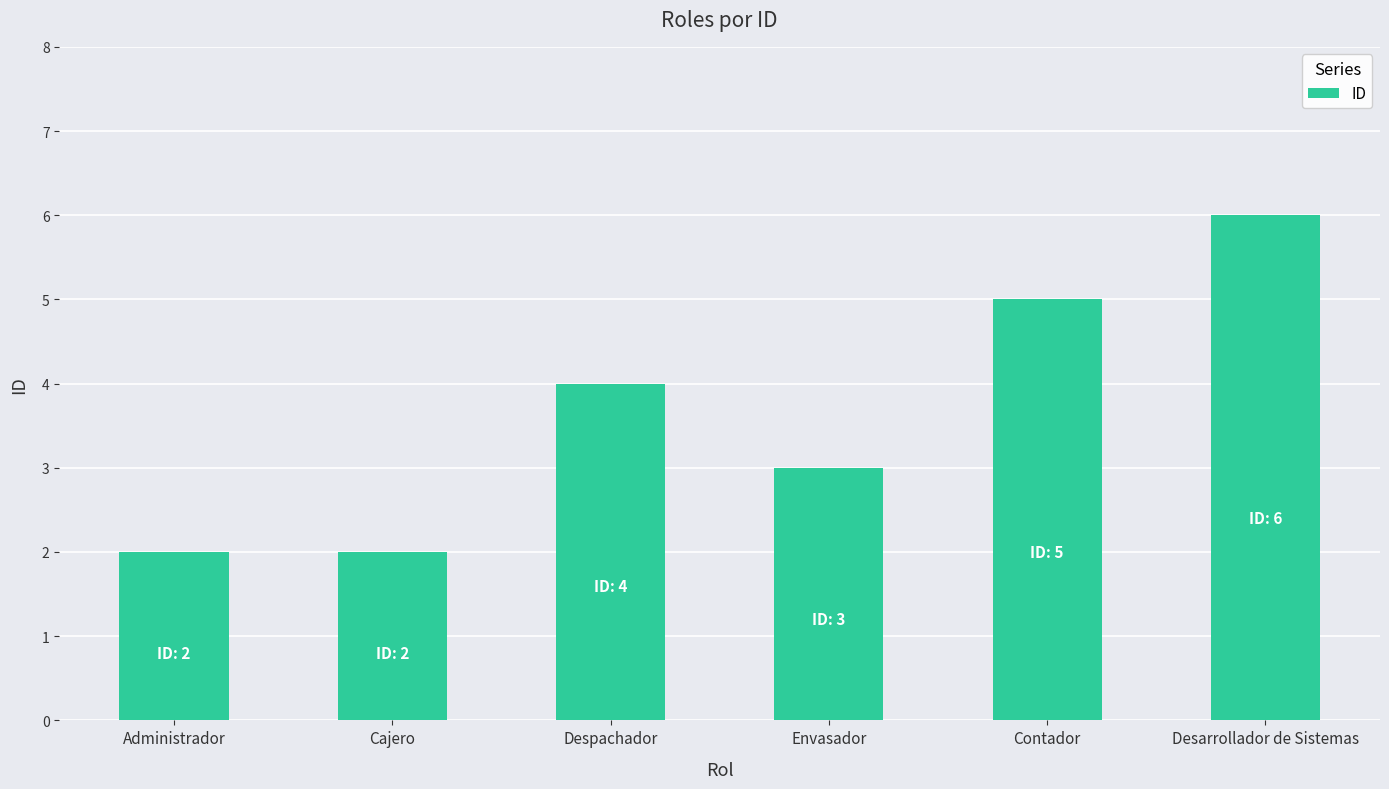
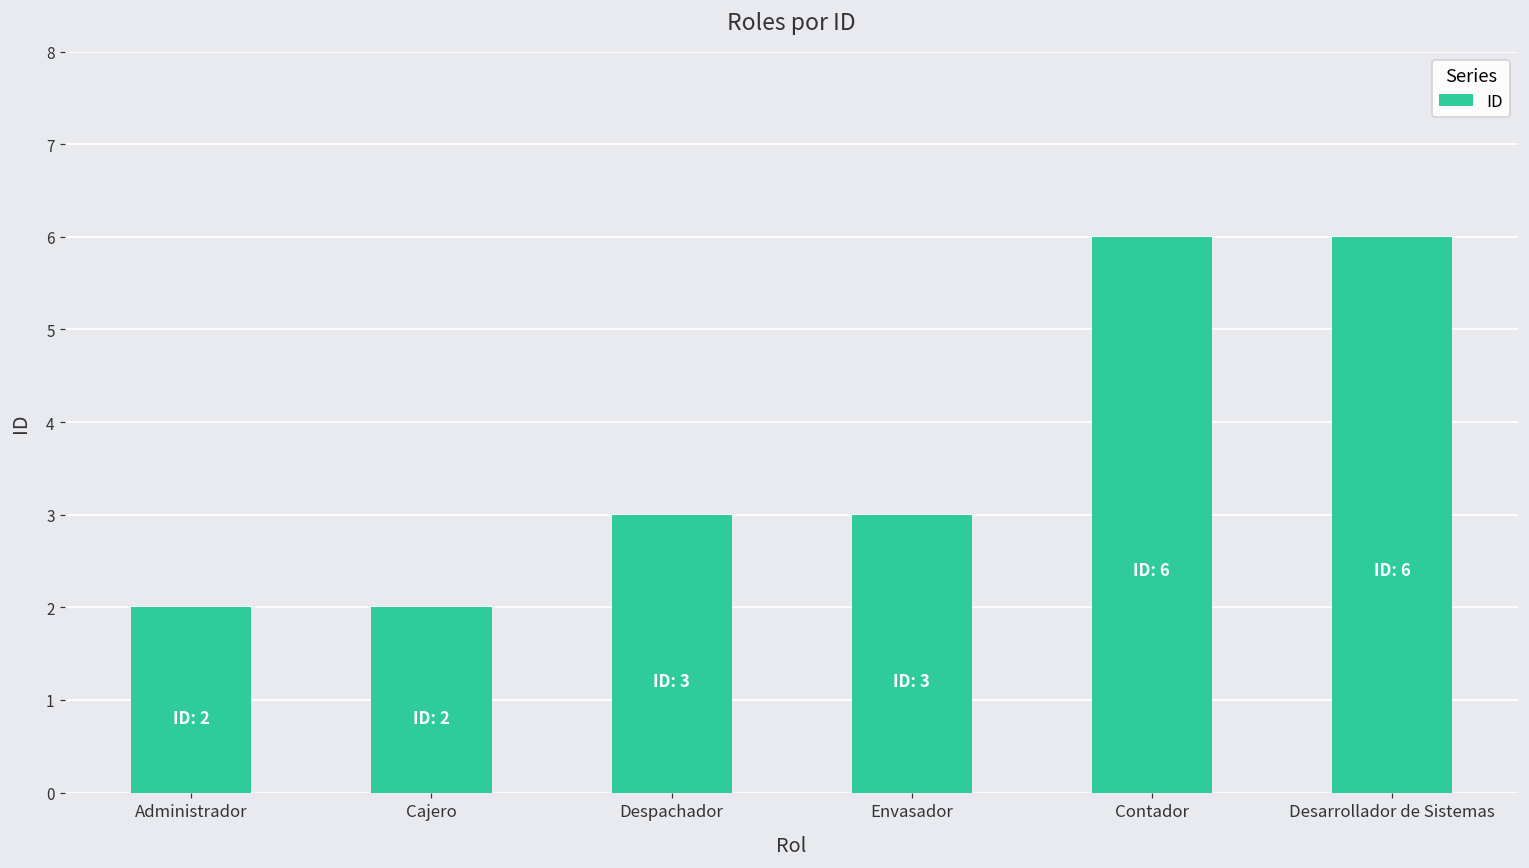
Despachador: 4 -> 3
Contador: 5 -> 6
